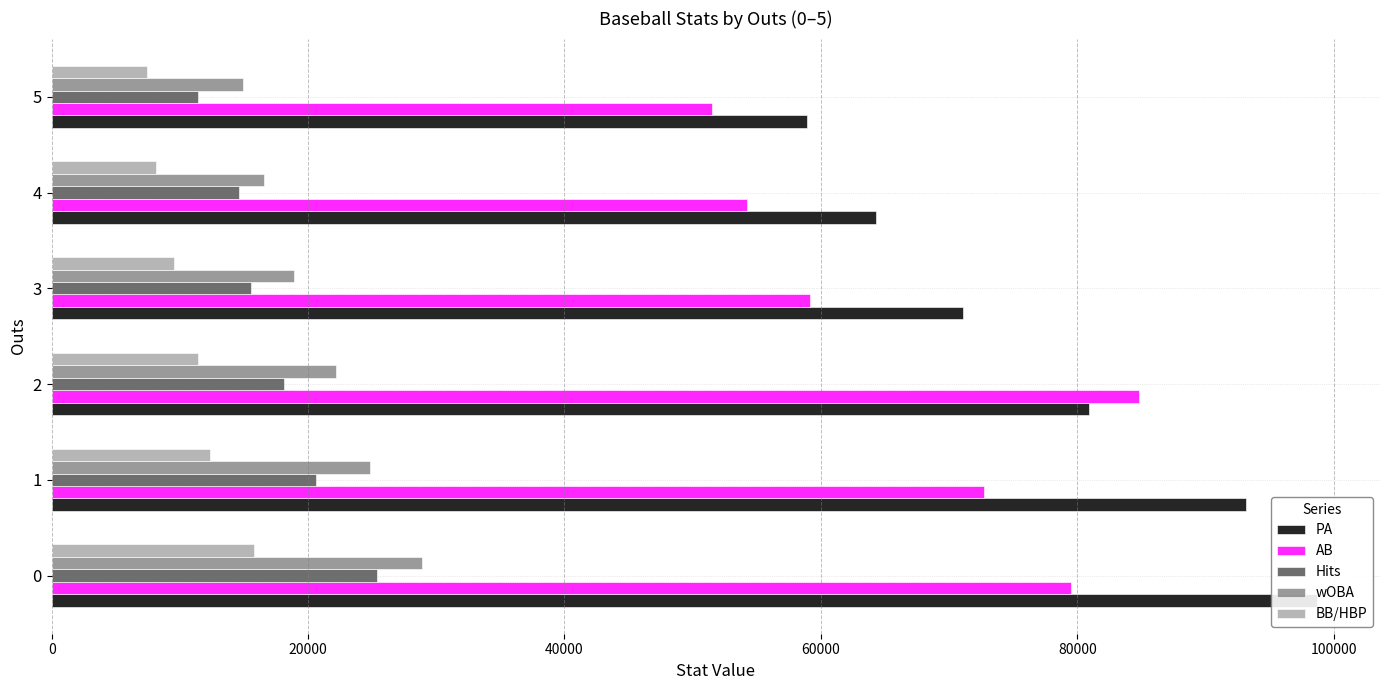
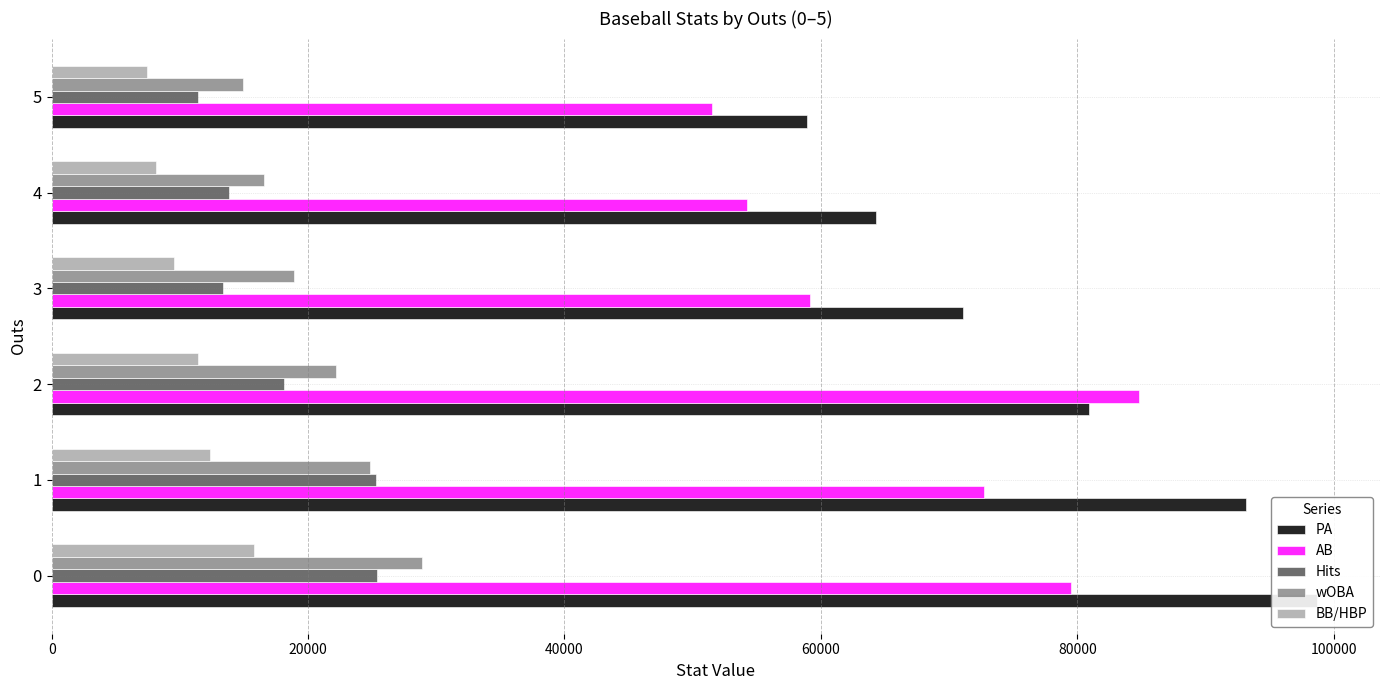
Hits, 4: 14600 -> 13900
Hits, 3: 15600 -> 13400
Hits, 1: 20600 -> 25300
